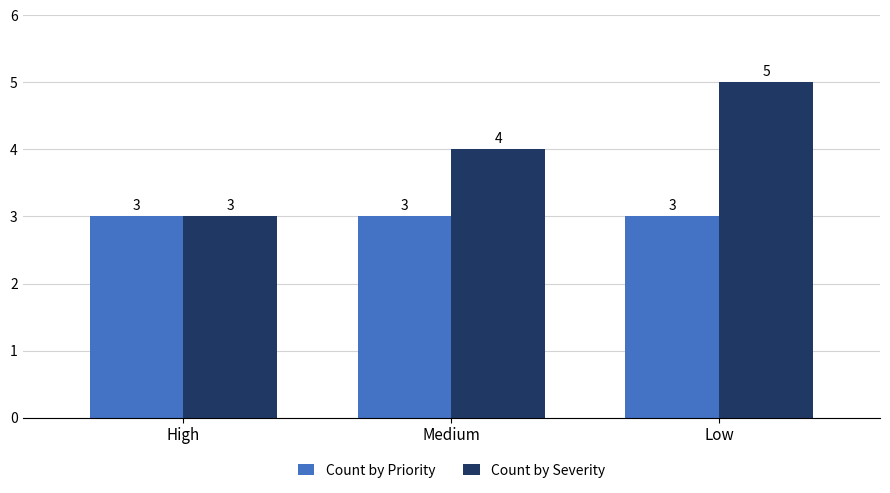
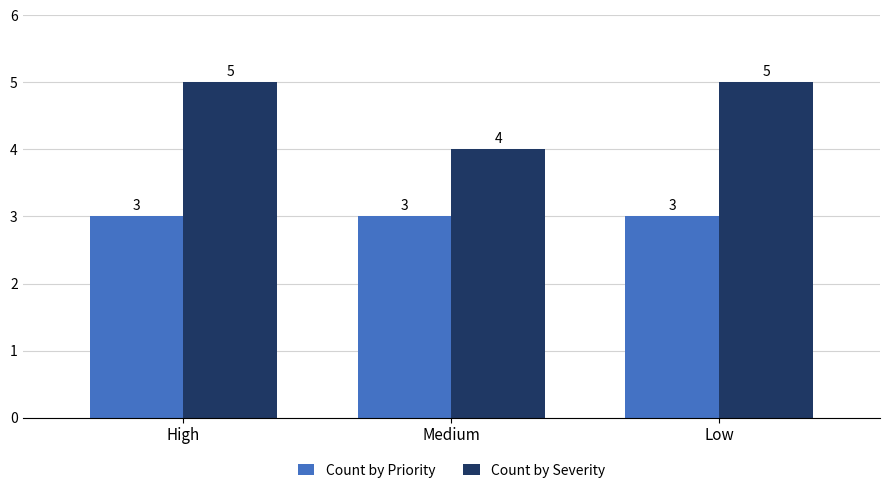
Count by Severity, High: 3 -> 5
